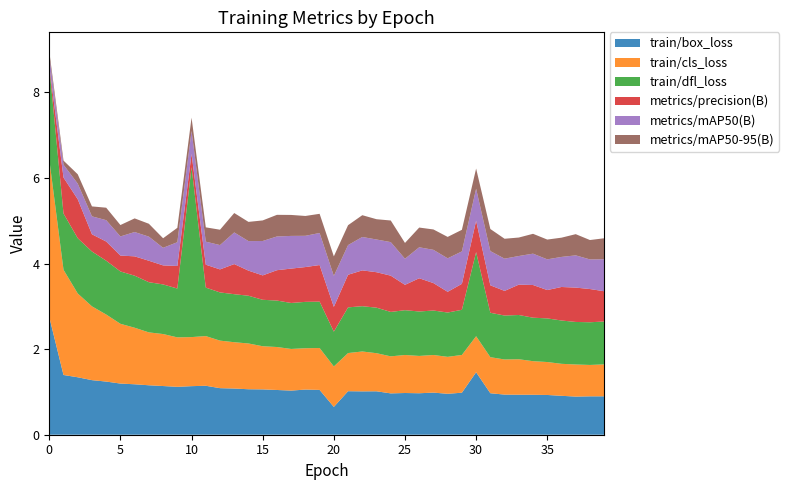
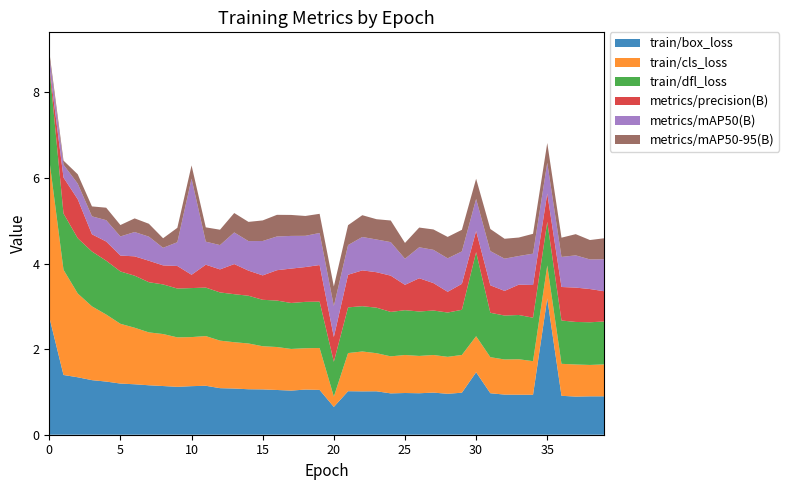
train/dfl_loss, 10: 4.0 -> 1.1
metrics/mAP50(B), 10: 0.5 -> 2.2
train/cls_loss, 20: 0.9 -> 0.2
metrics/precision(B), 30: 0.7 -> 0.5
train/box_loss, 35: 0.9 -> 3.2
